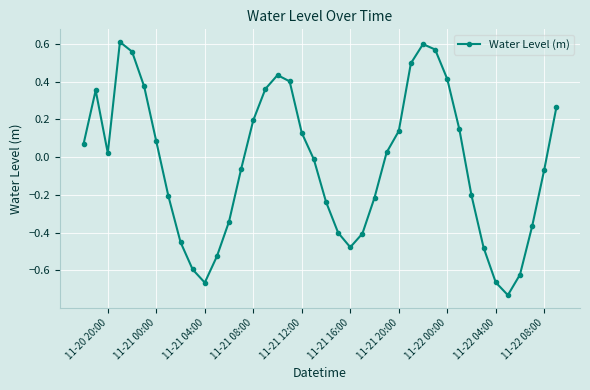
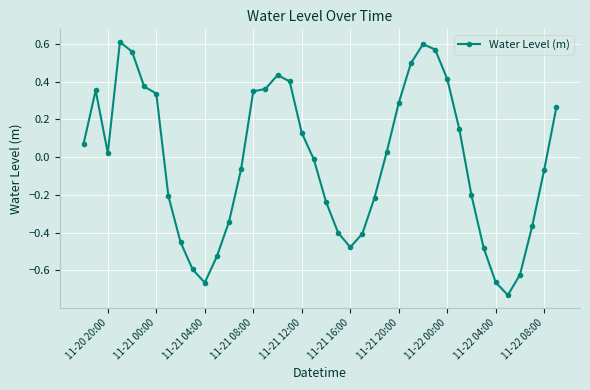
11-21 00:00: 0.08 -> 0.34
11-21 08:00: 0.19 -> 0.35
11-21 20:00: 0.14 -> 0.29
